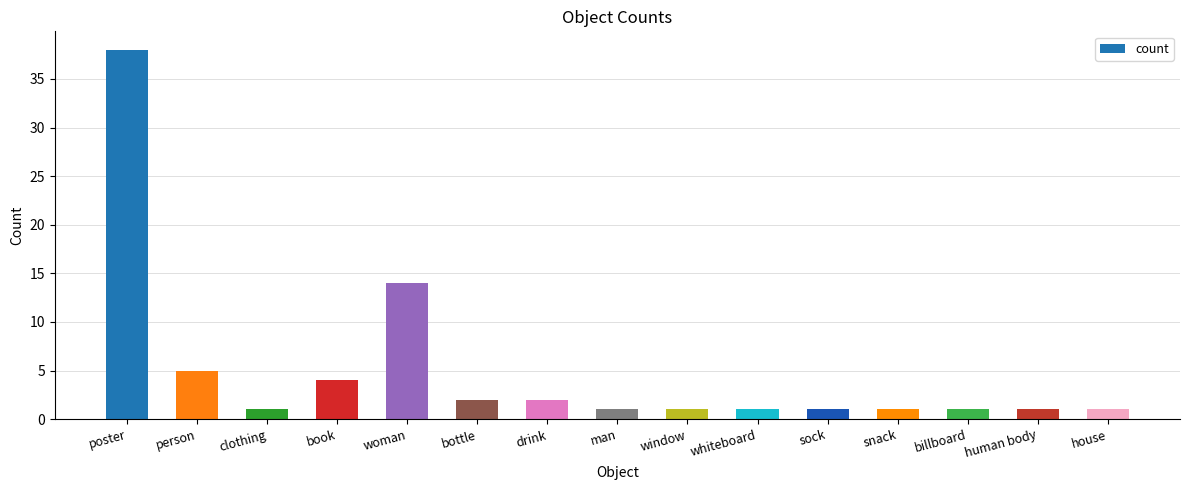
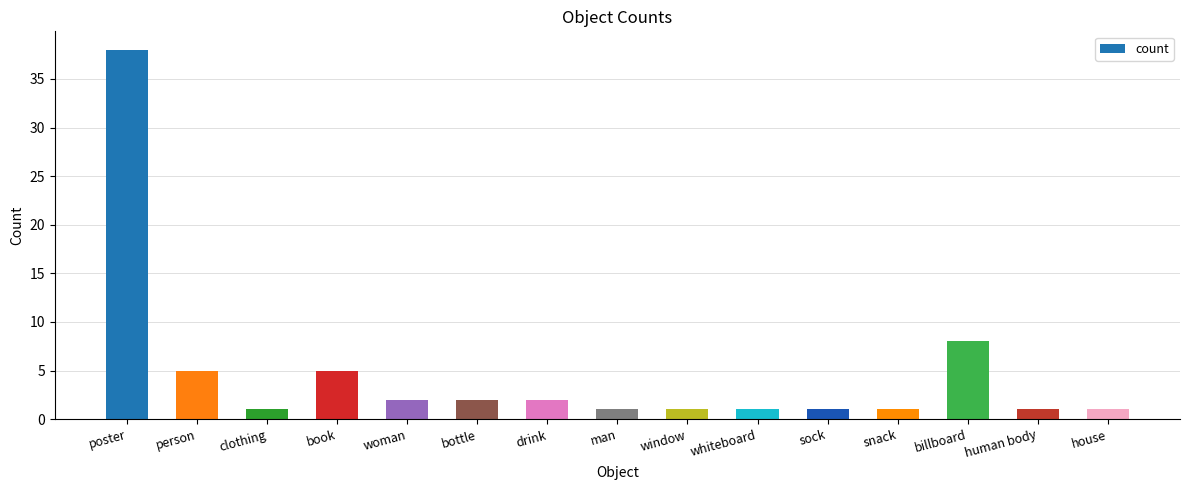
book: 4 -> 5
woman: 14 -> 2
billboard: 1 -> 8
